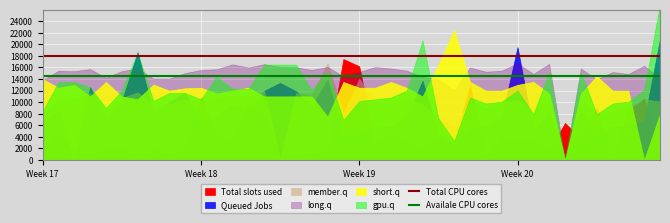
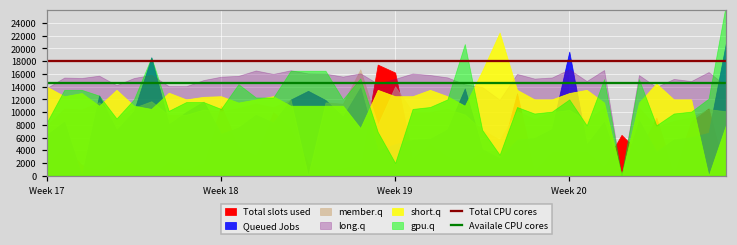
gpu.q, Week 19: 10000 -> 2000
